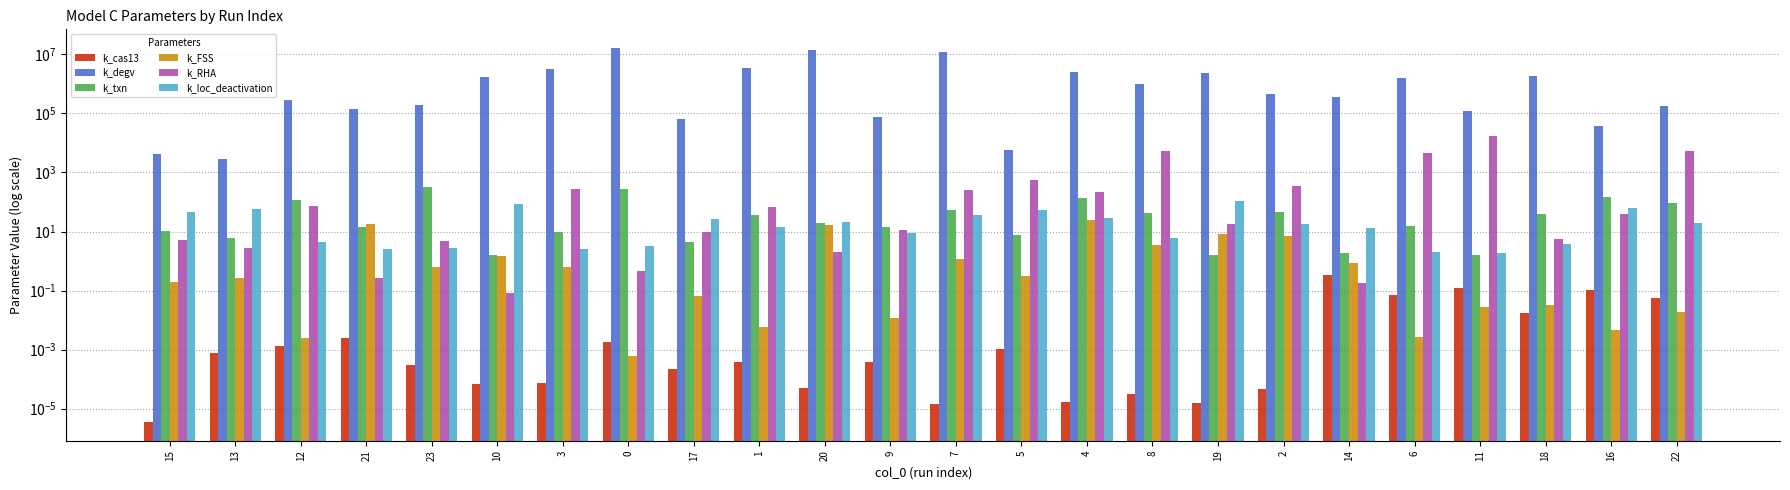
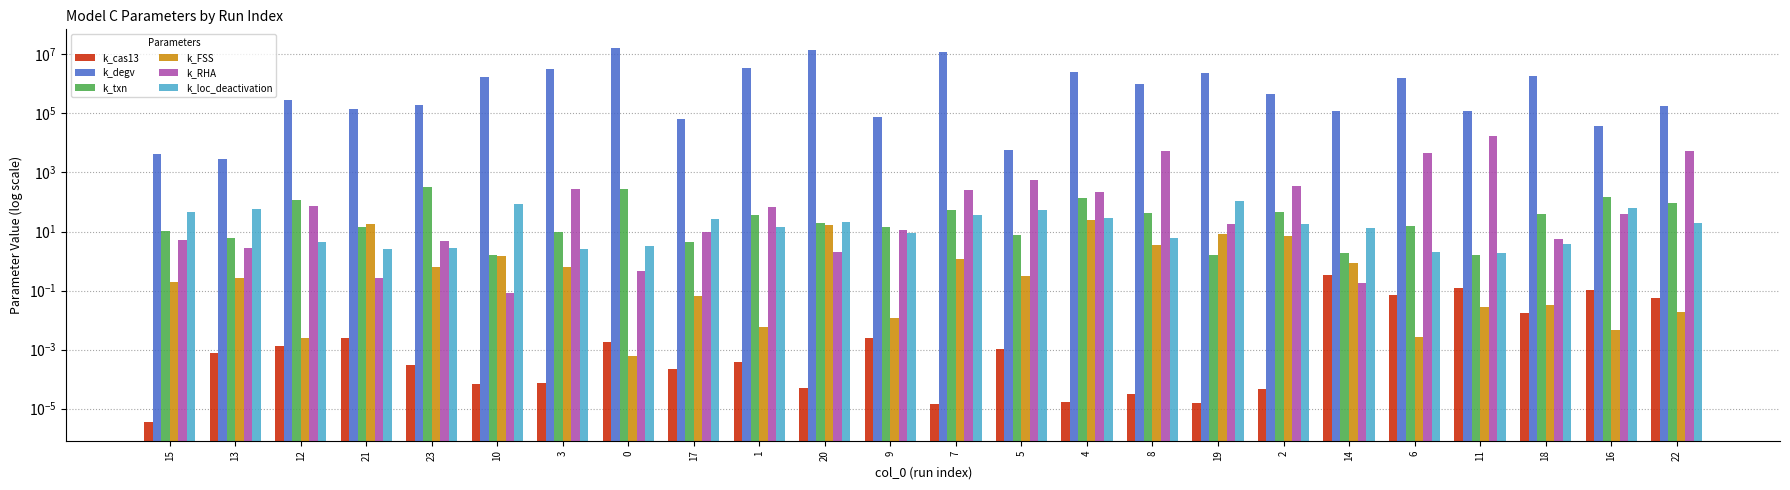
k_cas13, 9: 0.0004 -> 0.003
k_degv, 14: 400000 -> 120000
